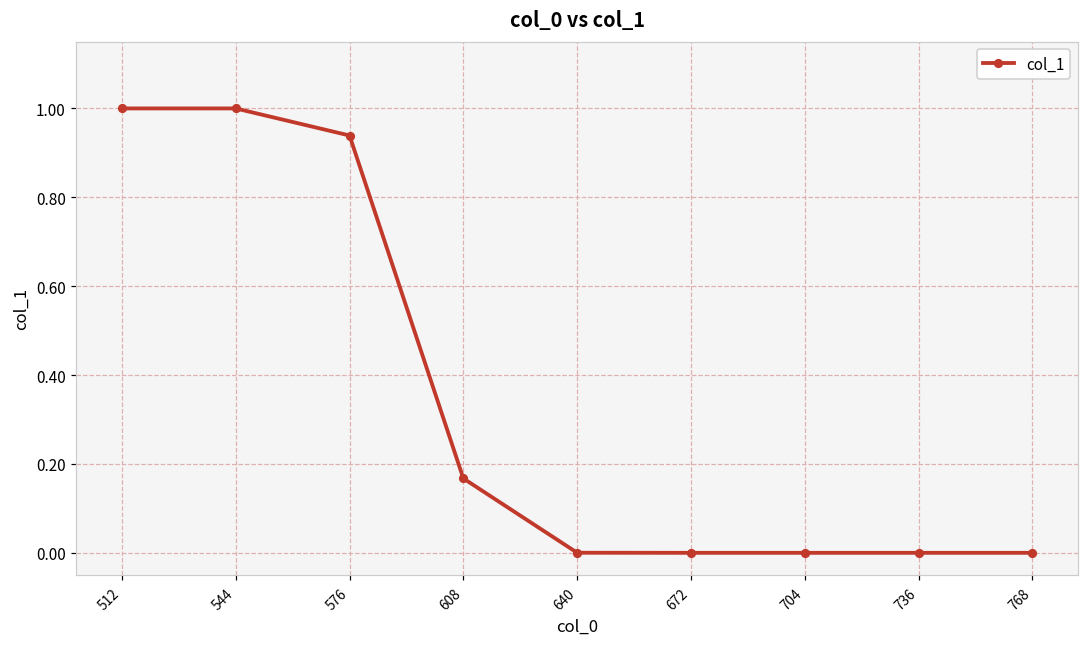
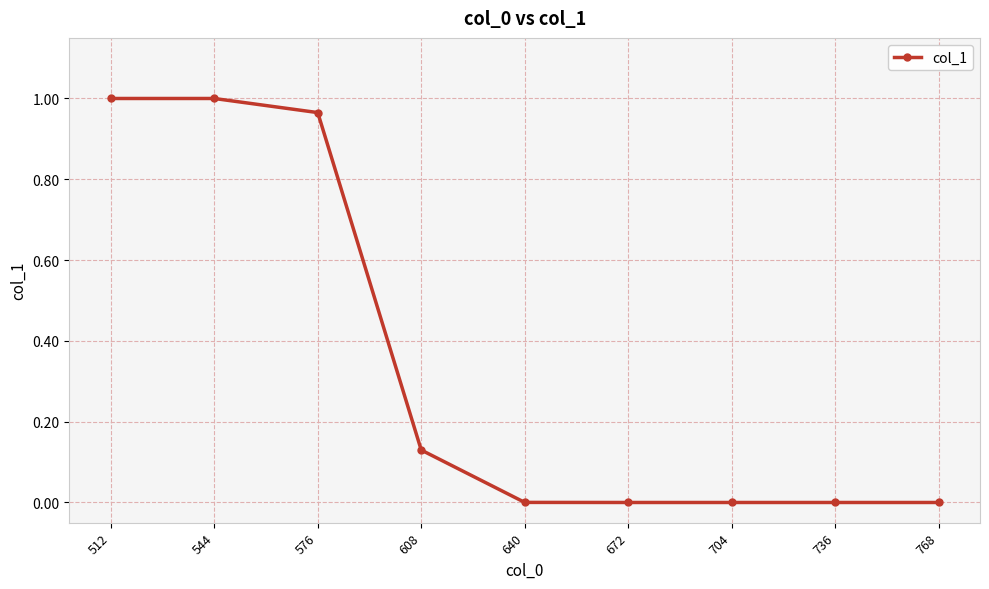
576: 0.94 -> 0.97
608: 0.17 -> 0.13
